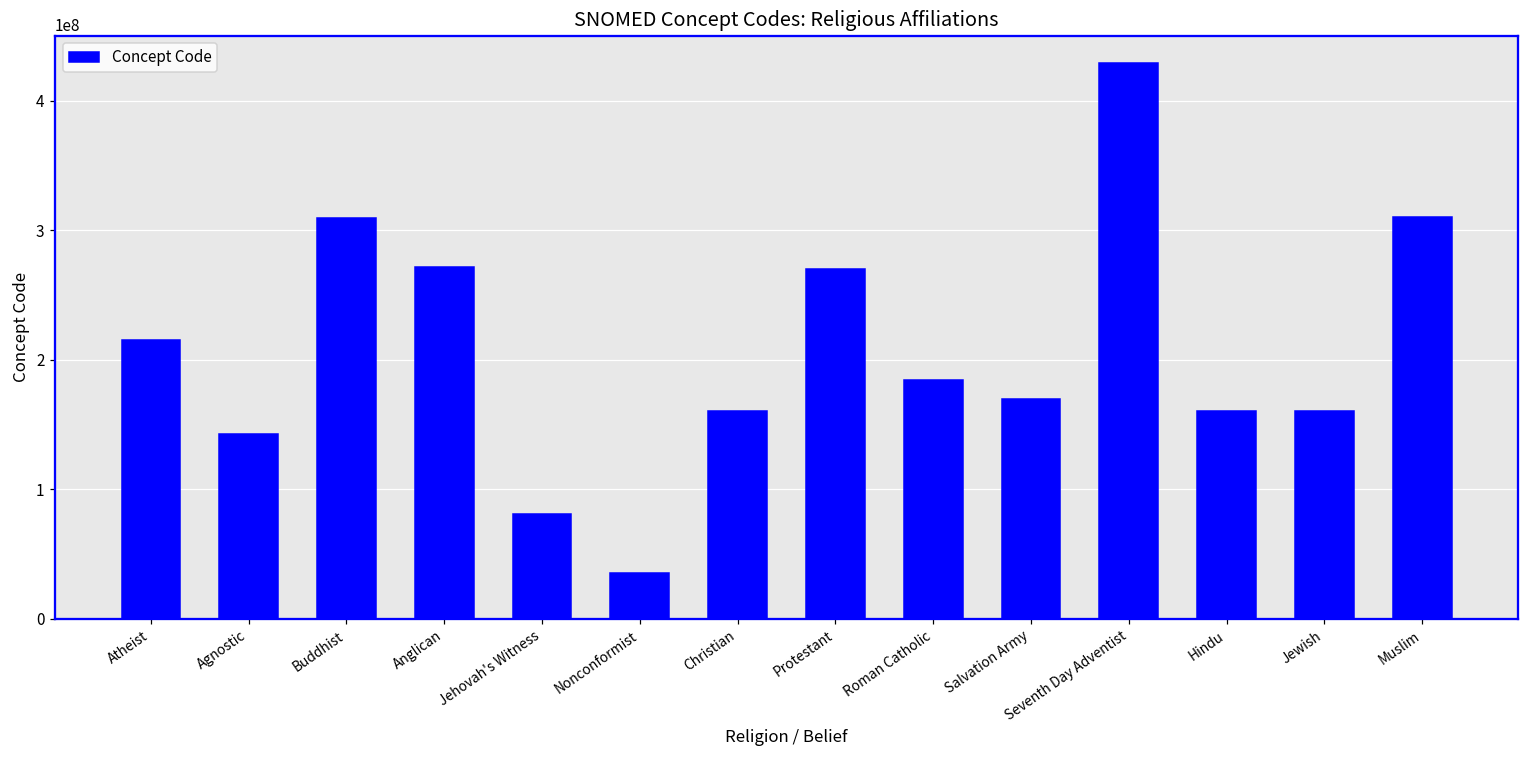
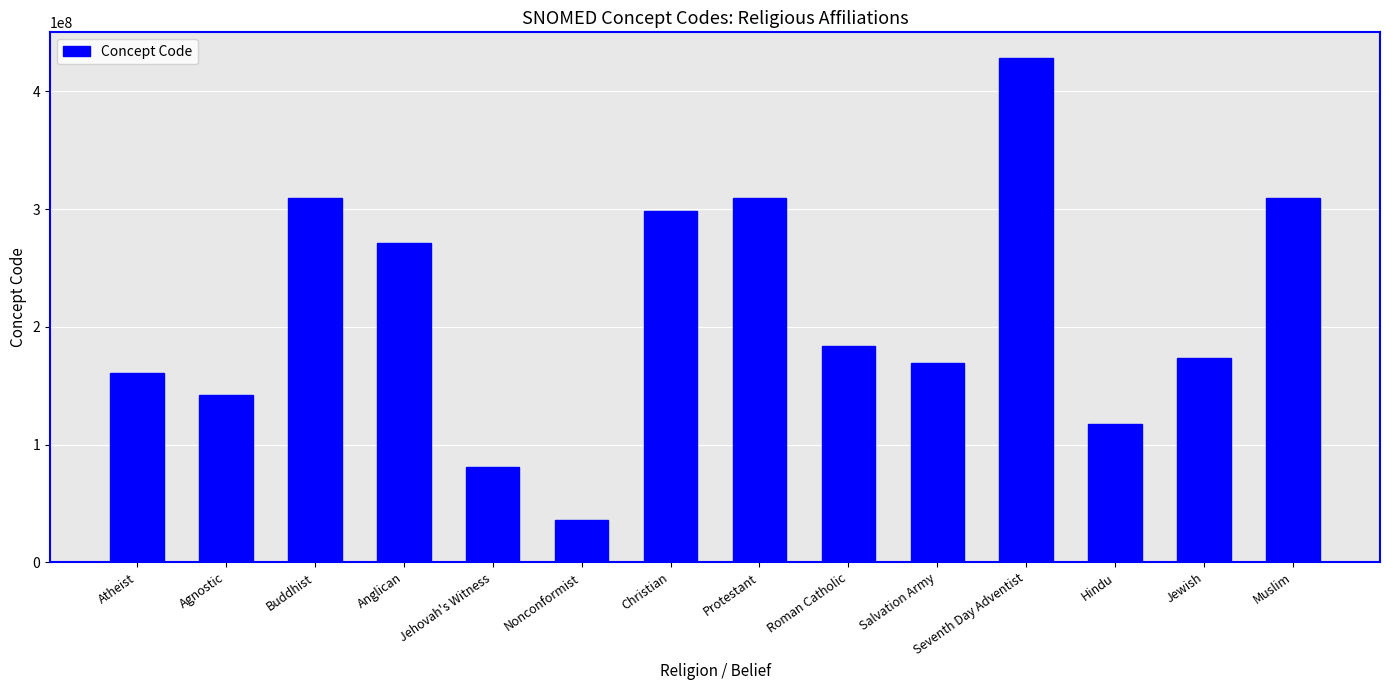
Atheist: 215000000 -> 161000000
Christian: 161000000 -> 299000000
Protestant: 270000000 -> 310000000
Hindu: 161000000 -> 118000000
Jewish: 161000000 -> 173000000
